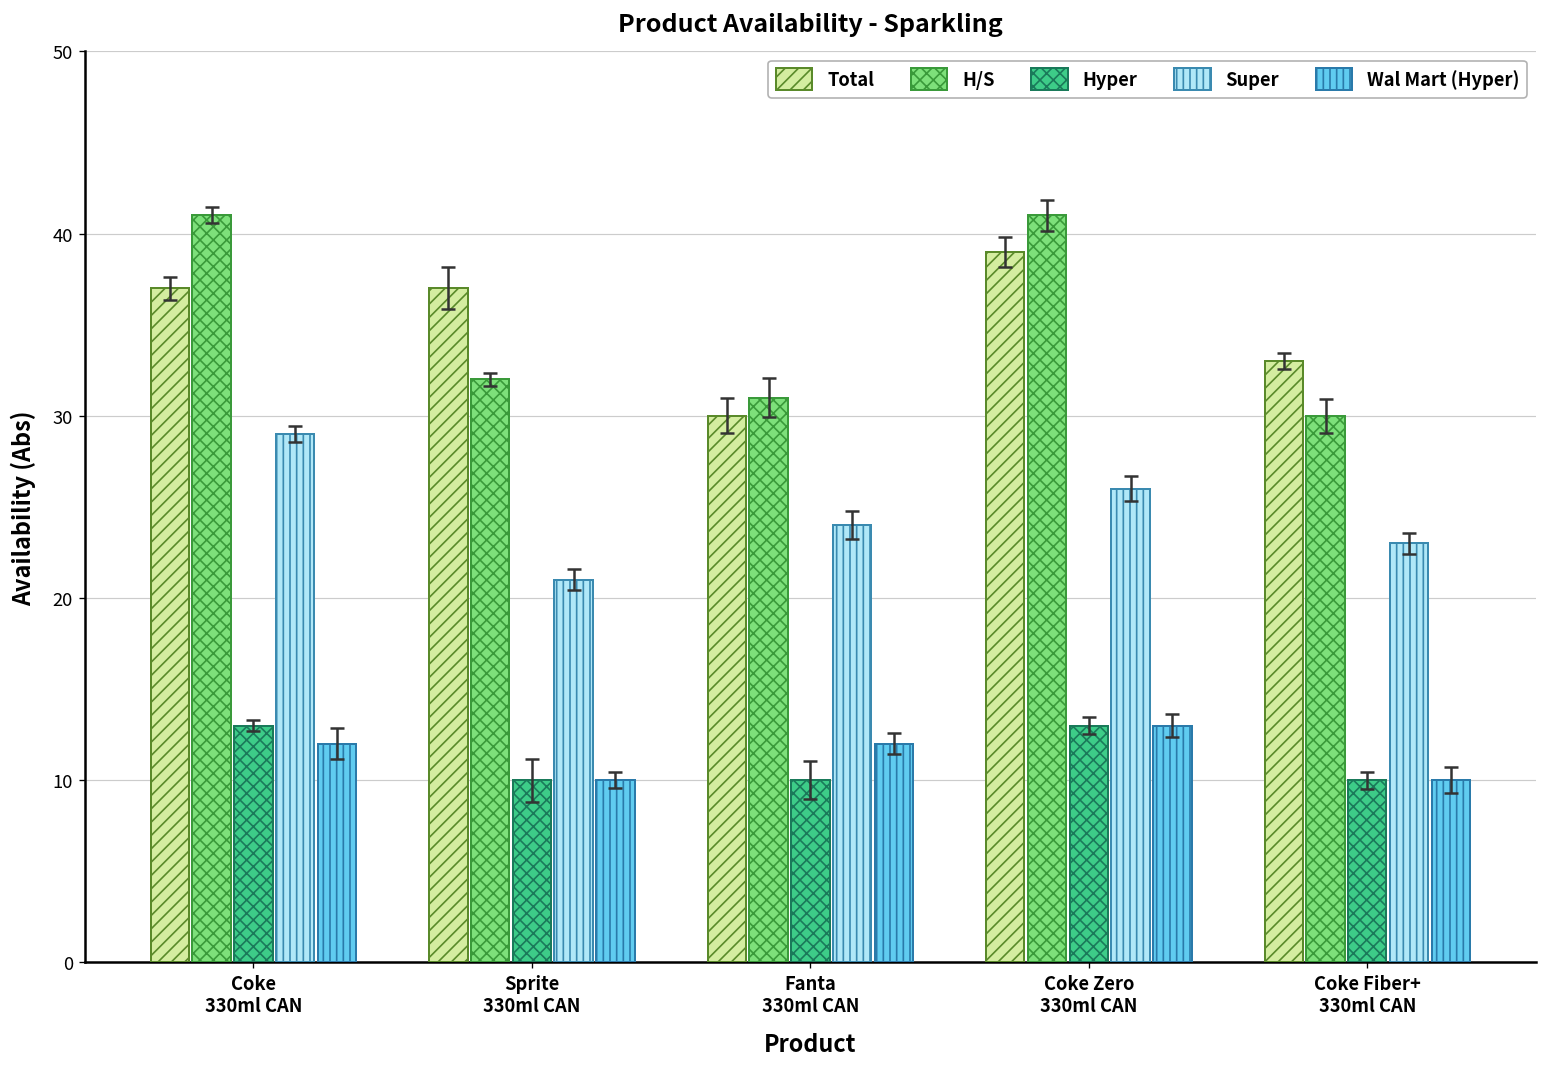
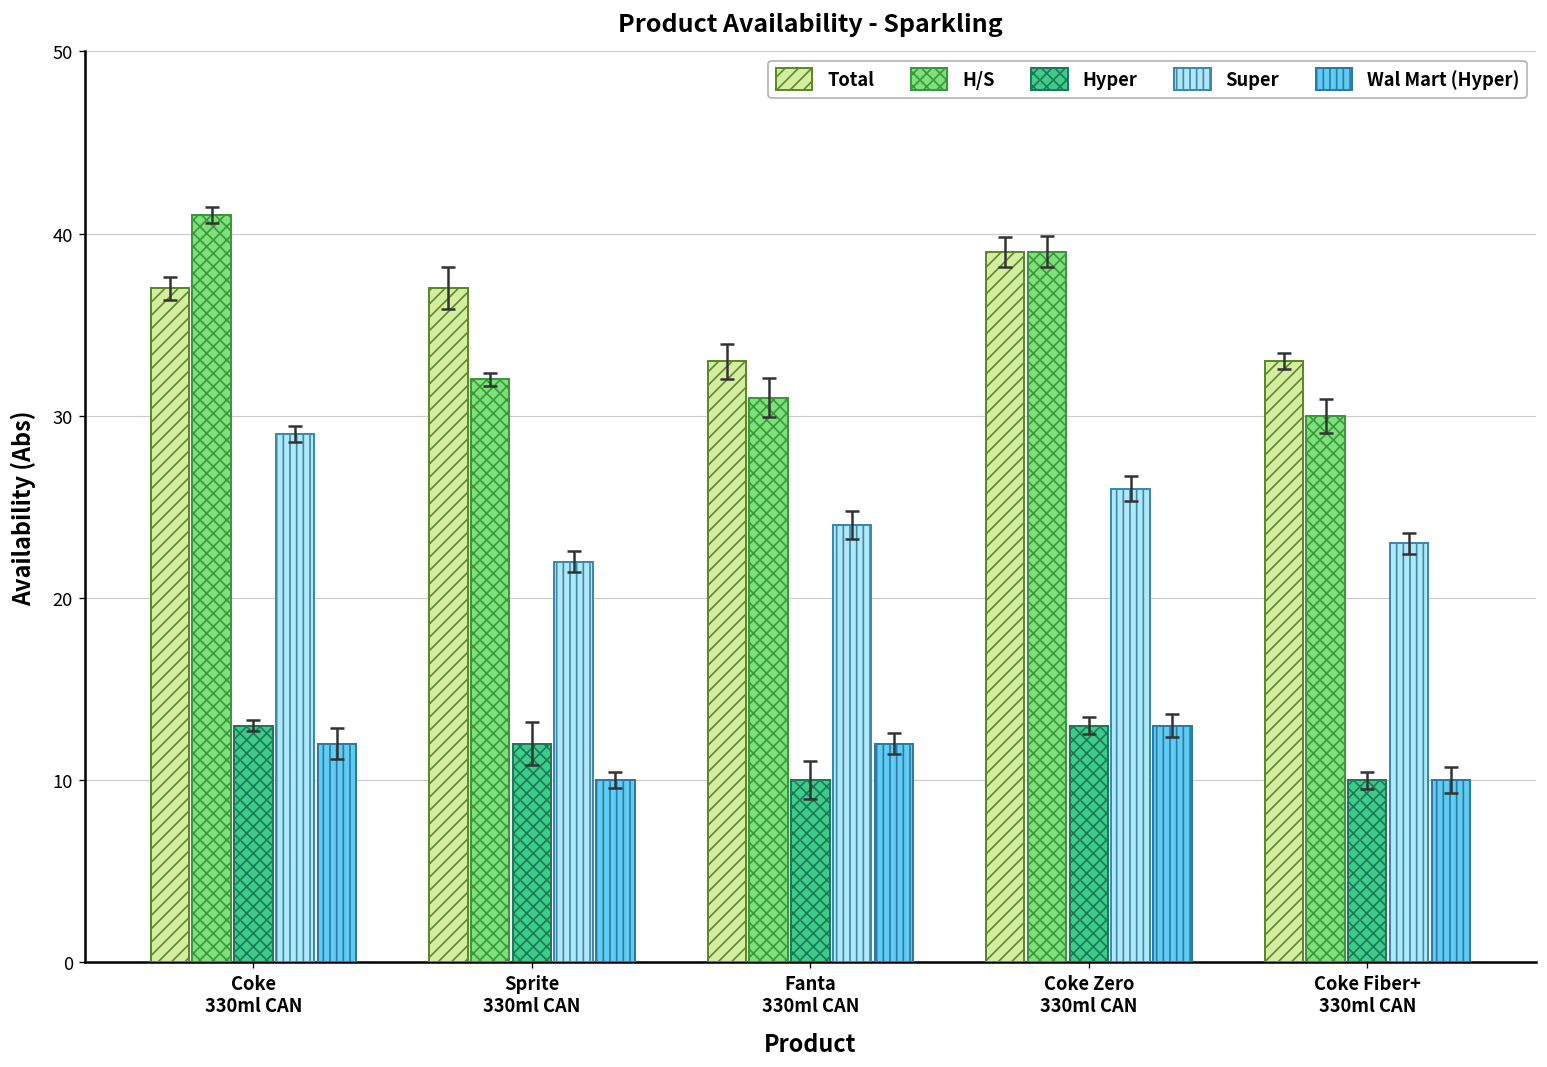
Hyper, Sprite 330ml CAN: 10 -> 12
Super, Sprite 330ml CAN: 21 -> 22
Total, Fanta 330ml CAN: 30 -> 33
H/S, Coke Zero 330ml CAN: 41 -> 39
